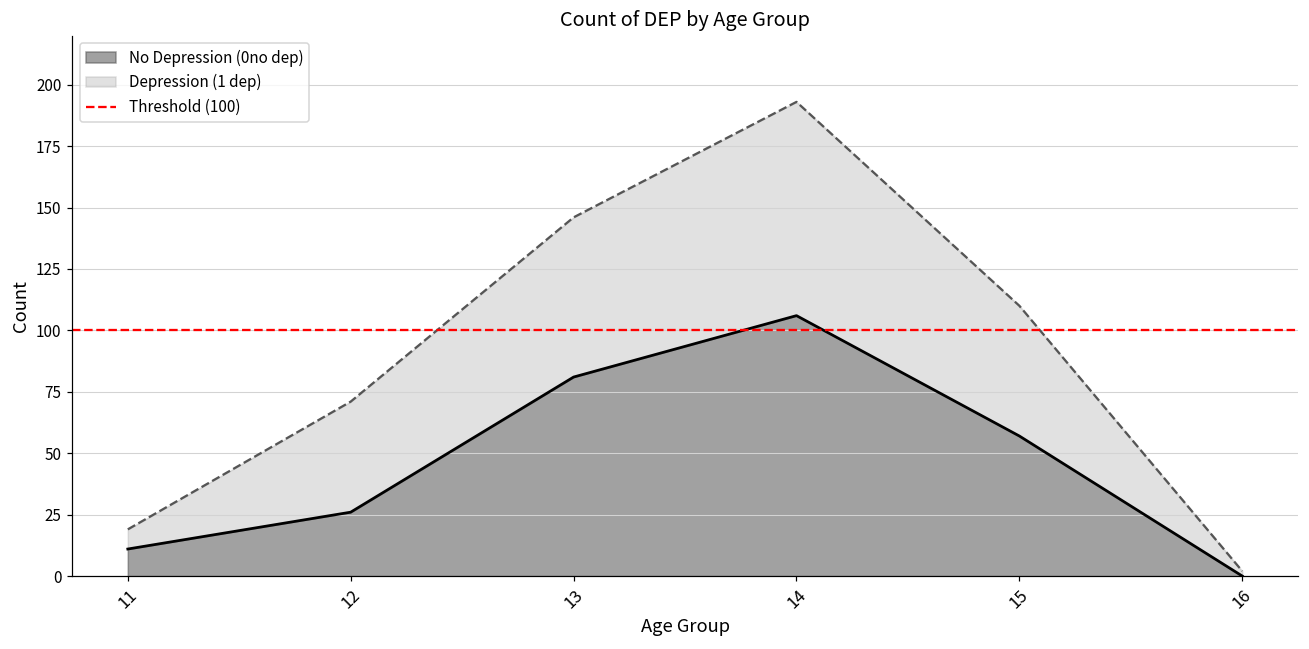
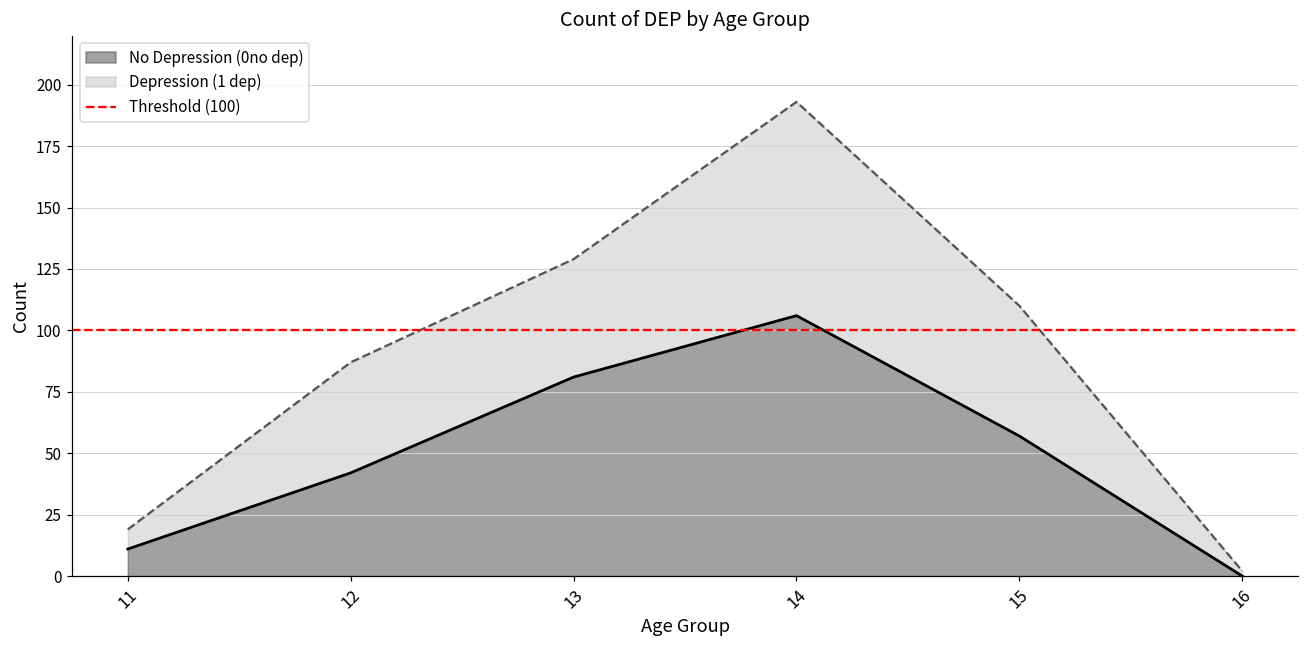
No Depression (0no dep), 12: 26 -> 42
Depression (1 dep), 13: 65 -> 48
